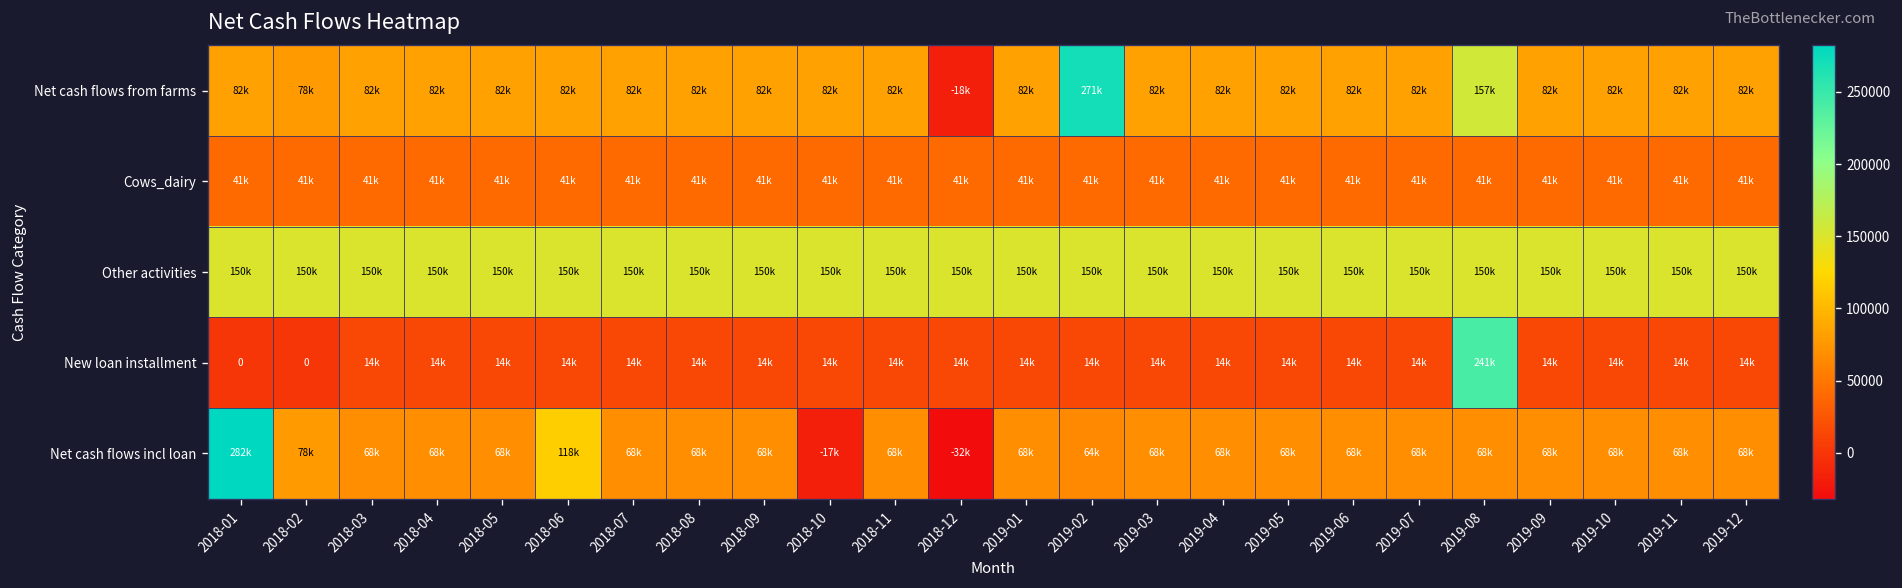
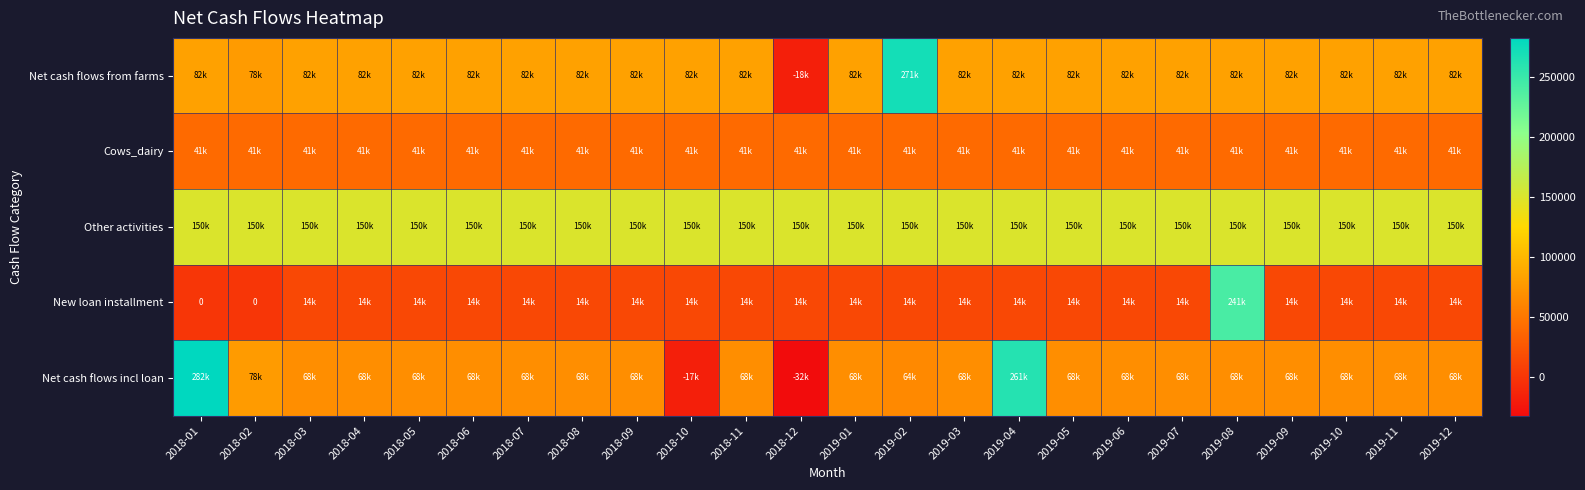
Net cash flows from farms, 2019-08: 157k -> 82k
Net cash flows incl loan, 2018-06: 118k -> 68k
Net cash flows incl loan, 2019-04: 68k -> 261k
